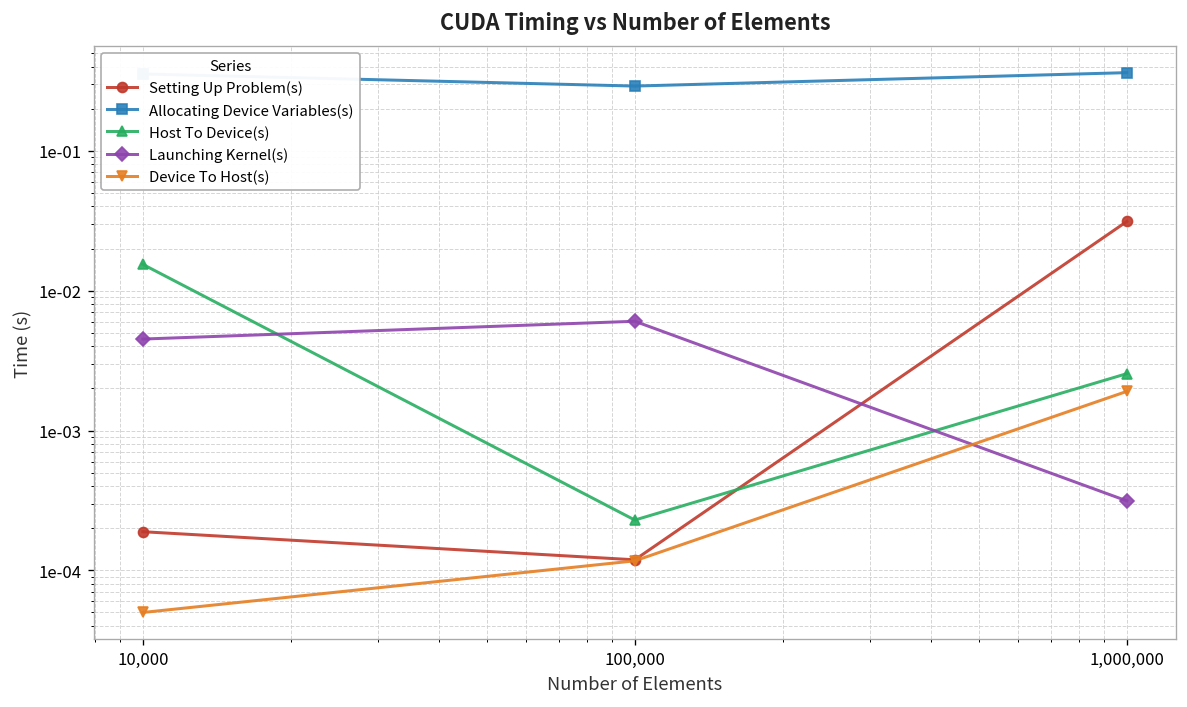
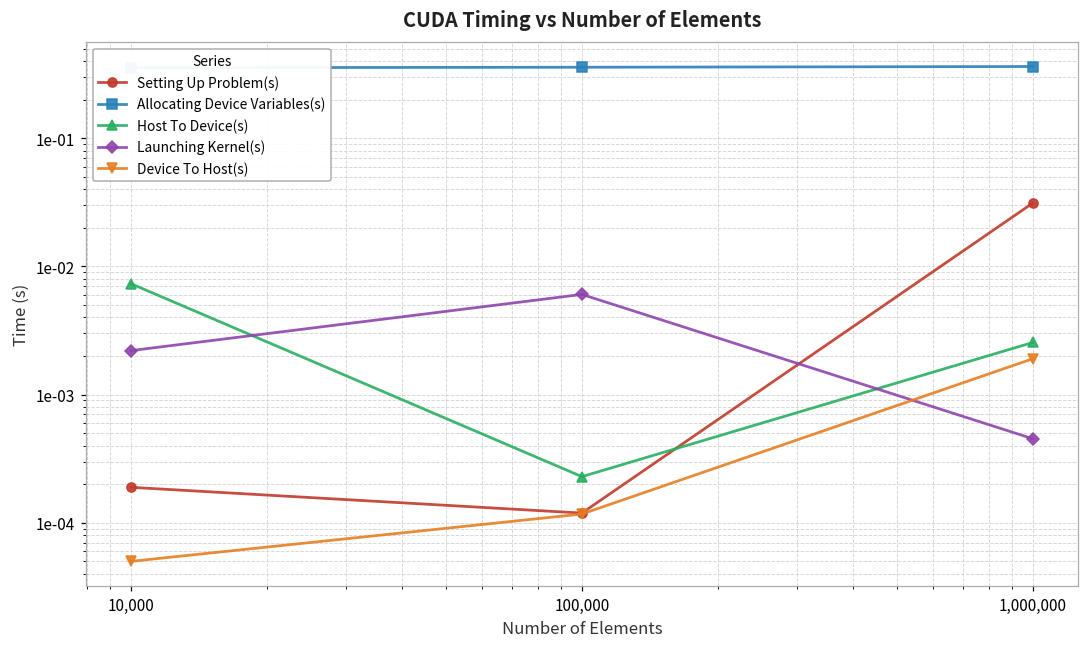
Host To Device(s), 10,000: 0.015 -> 0.007
Launching Kernel(s), 10,000: 0.0045 -> 0.0022
Allocating Device Variables(s), 100,000: 0.29 -> 0.36
Launching Kernel(s), 1,000,000: 0.00031 -> 0.00045
